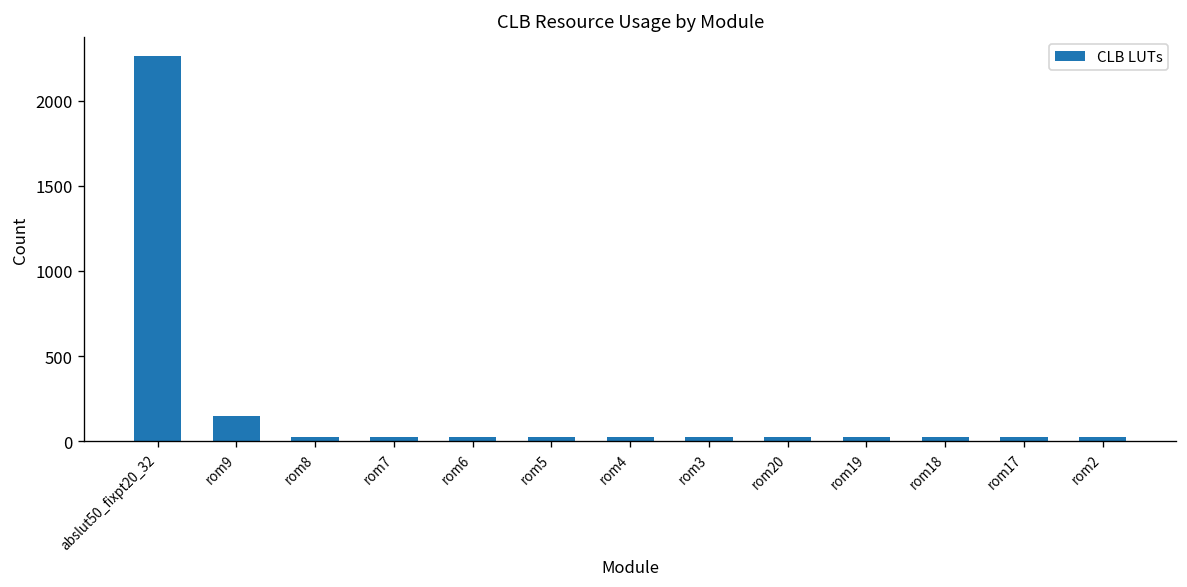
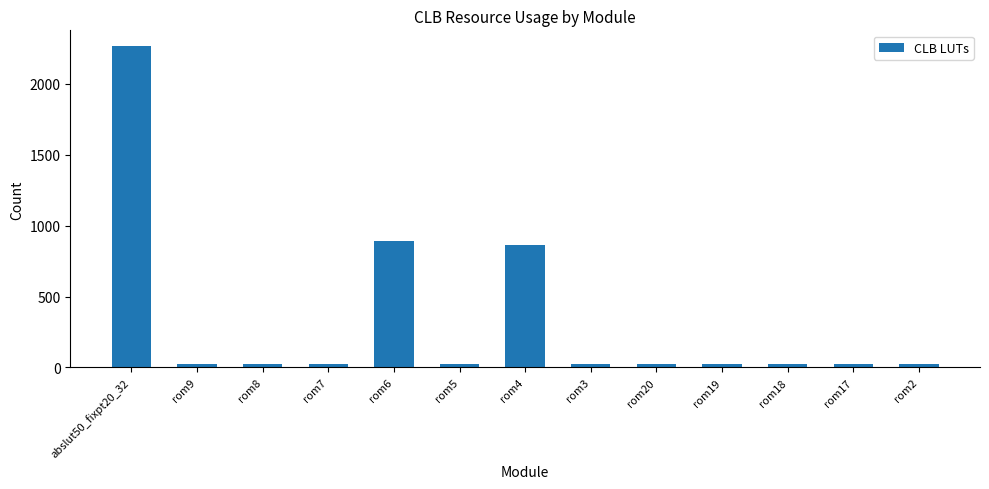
rom9: 150 -> 20
rom6: 20 -> 890
rom4: 20 -> 860
